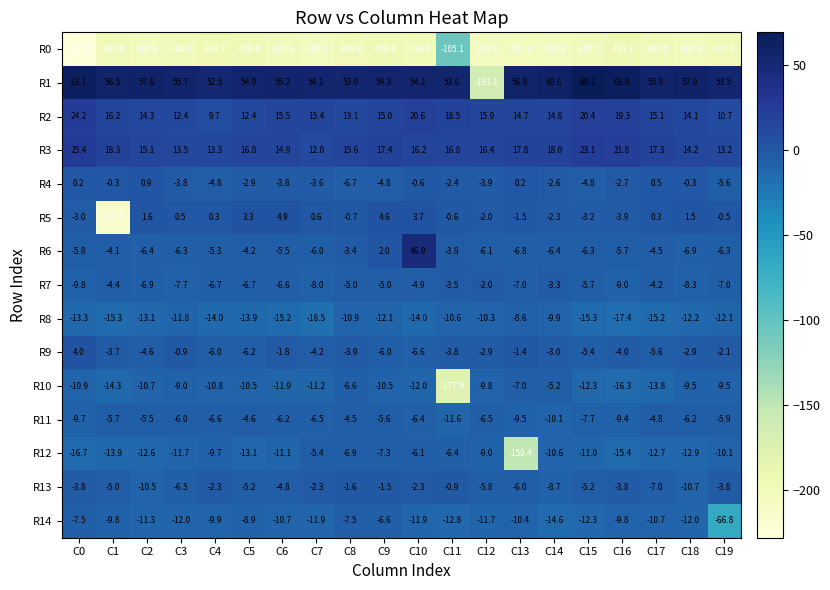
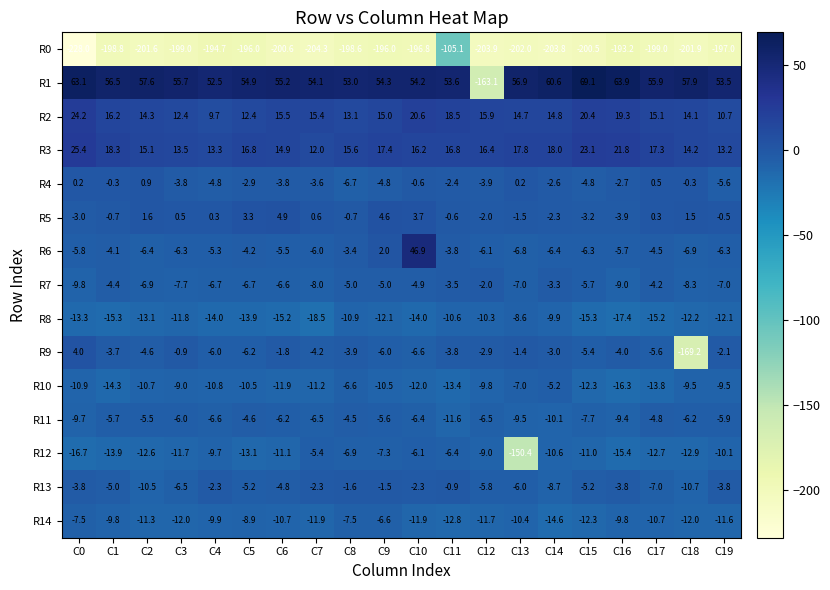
R5, C1: -214.5 -> -0.7
R9, C18: -2.9 -> -169.2
R10, C11: -177.9 -> -13.4
R14, C19: -66.8 -> -11.6
